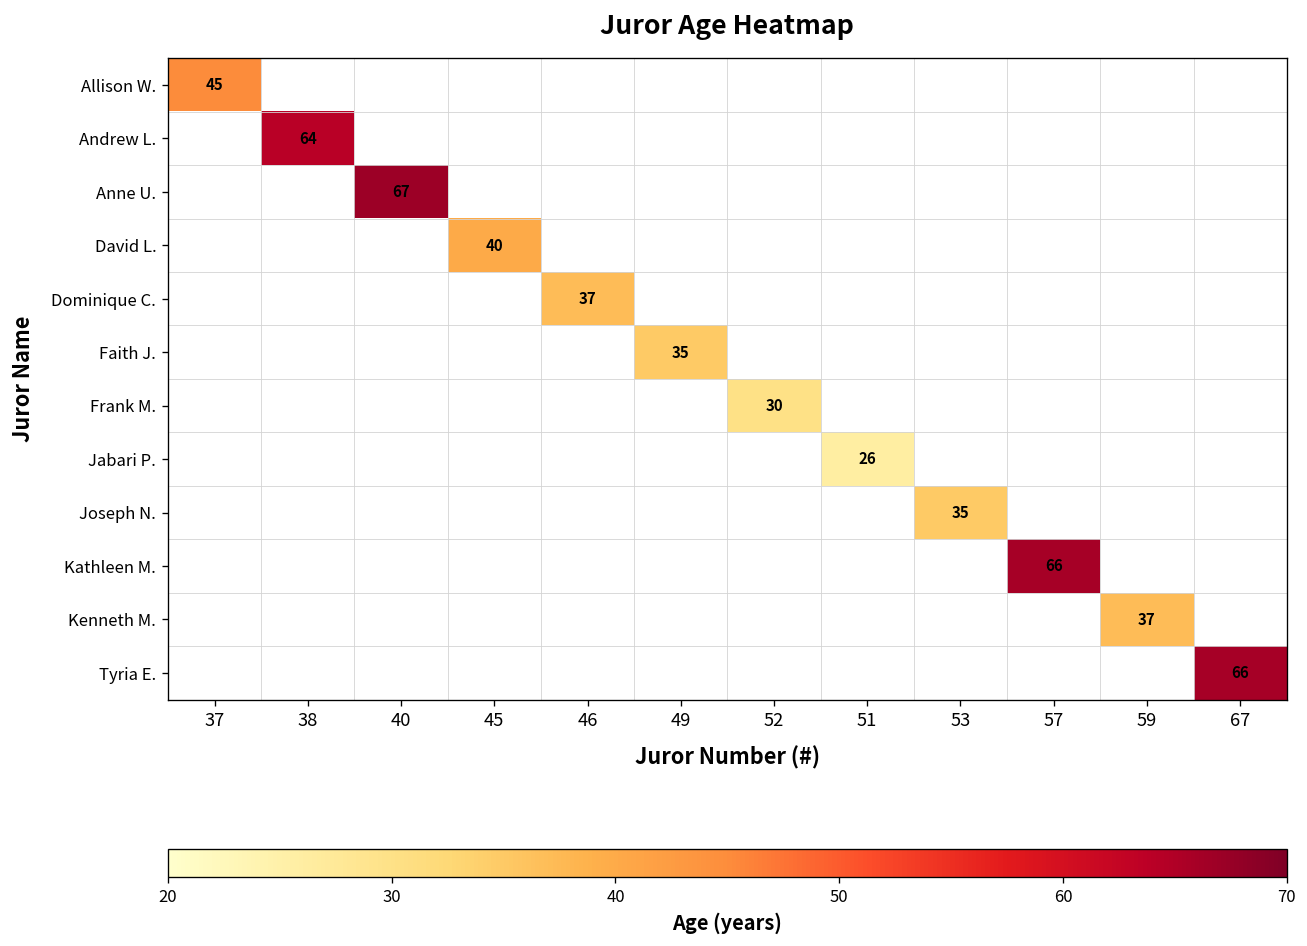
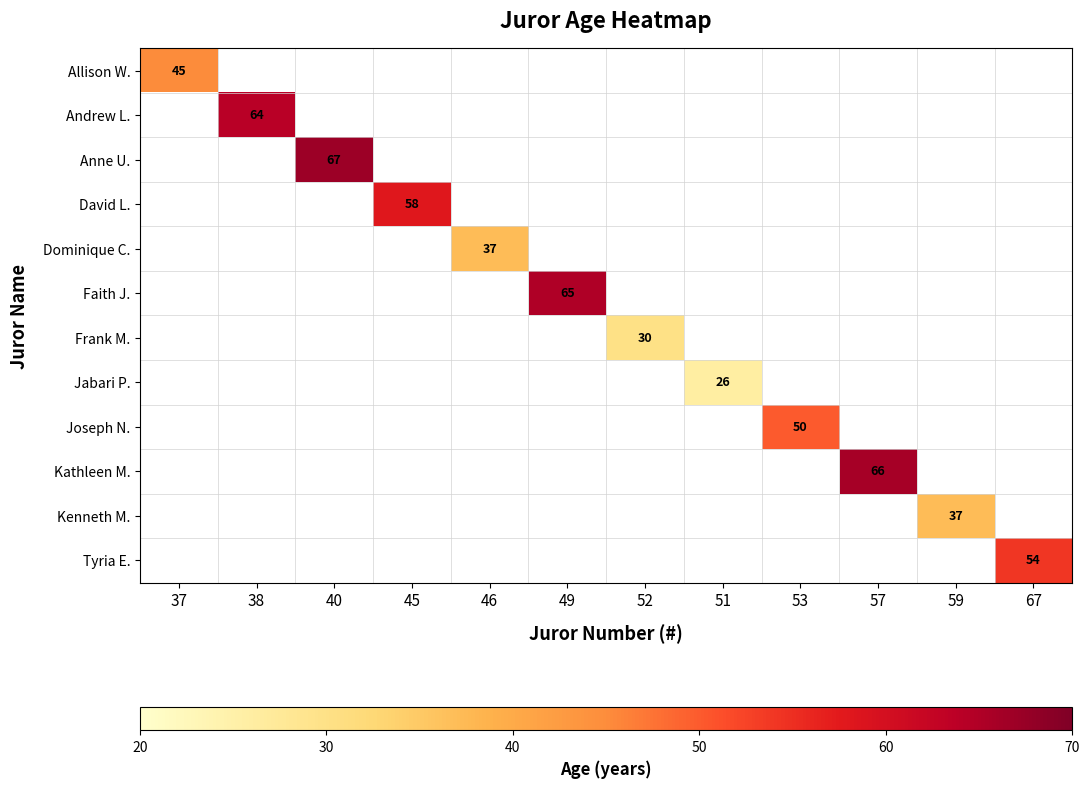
David L., 45: 40 -> 58
Faith J., 49: 35 -> 65
Joseph N., 53: 35 -> 50
Tyria E., 67: 66 -> 54
